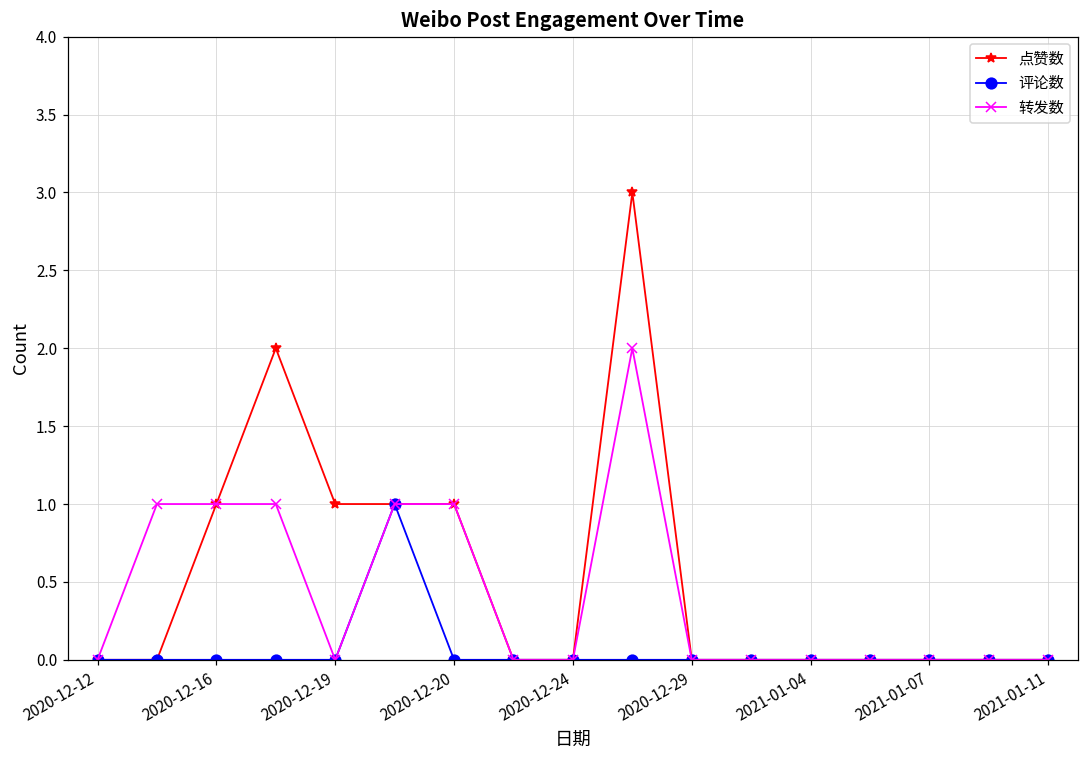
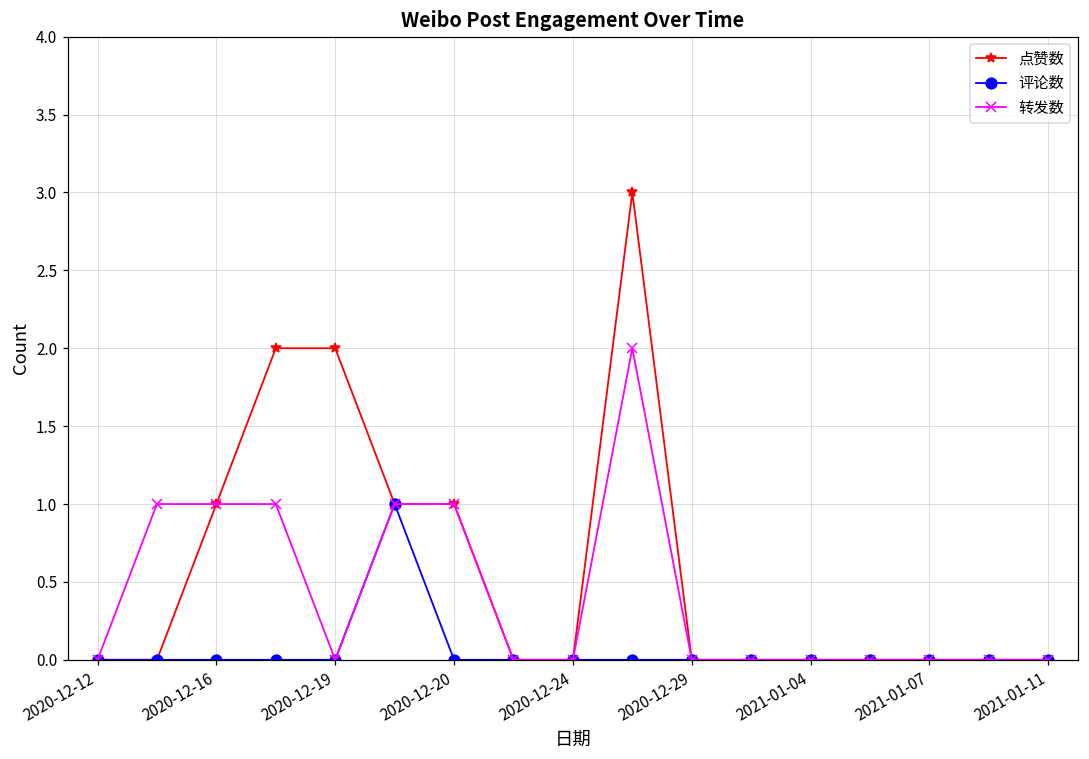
点赞数, 2020-12-19: 1 -> 2
